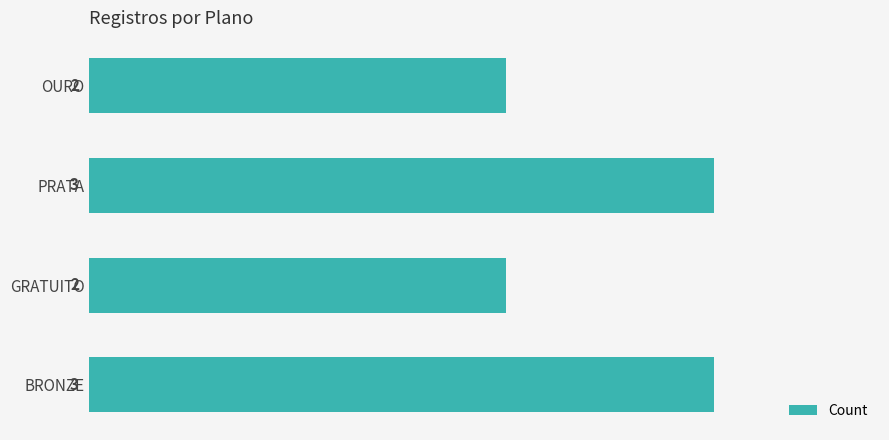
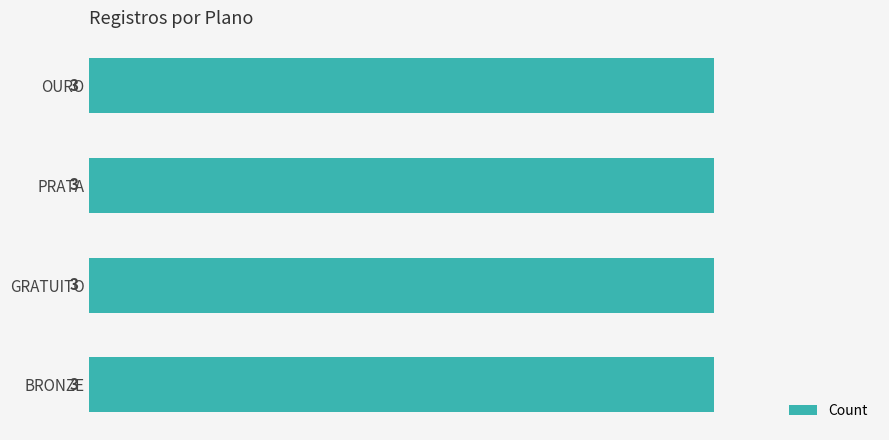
OURO: 2 -> 3
GRATUITO: 2 -> 3
